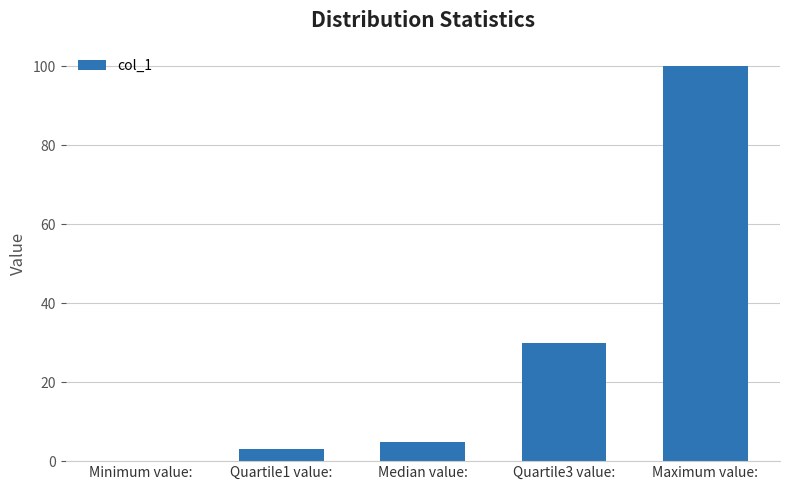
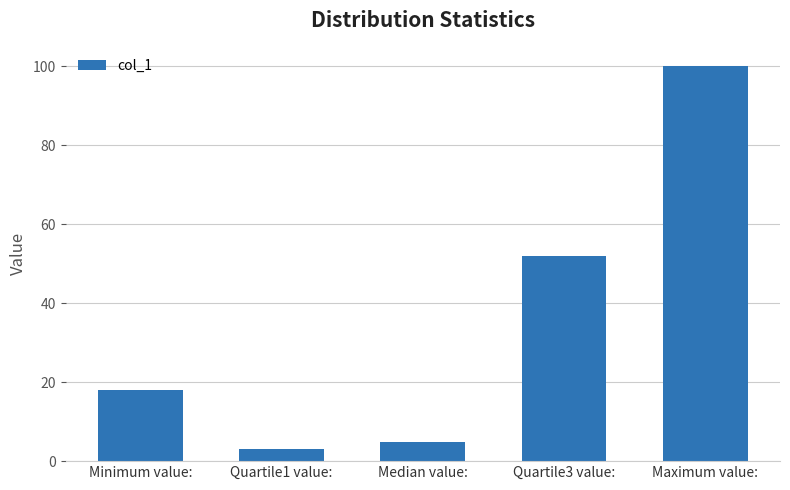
Minimum value:: 0 -> 18
Quartile3 value:: 30 -> 52
